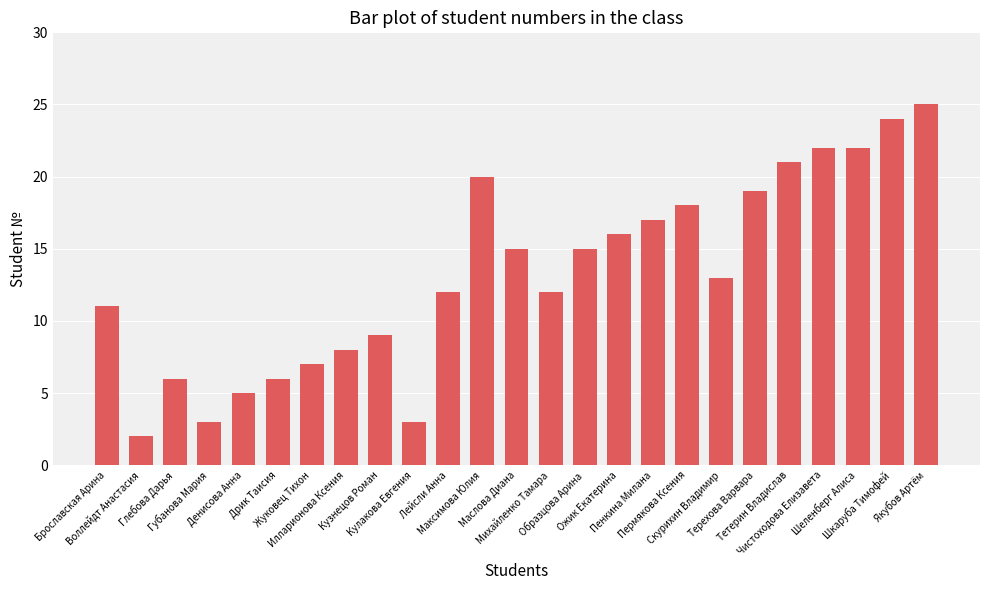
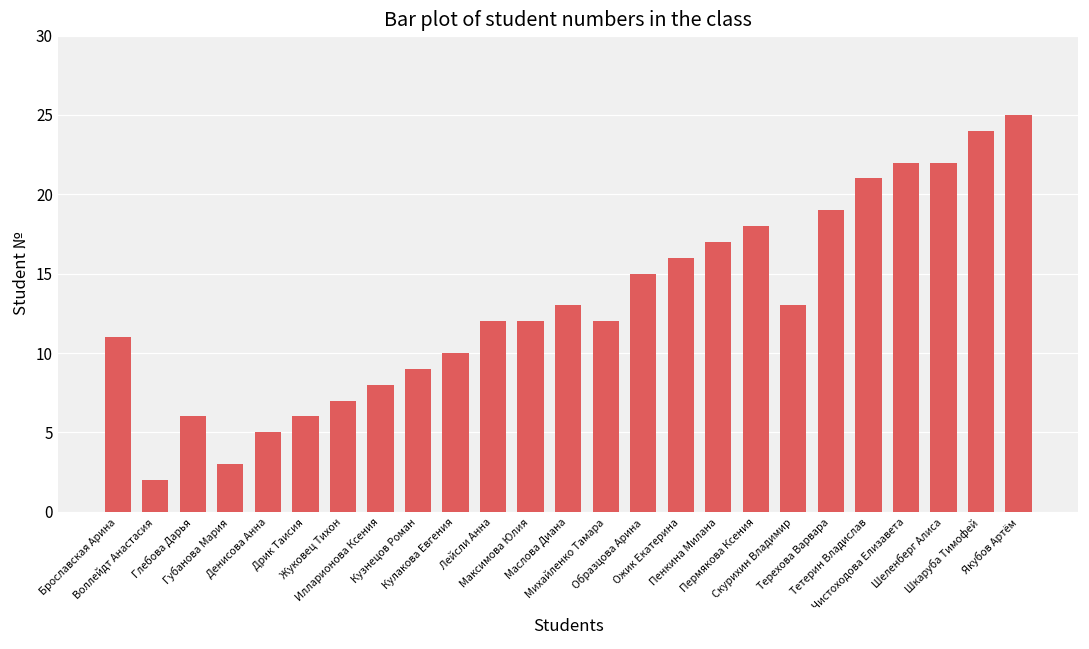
Кулакова Евгения: 3 -> 10
Максимова Юлия: 20 -> 12
Маслова Диана: 15 -> 13
